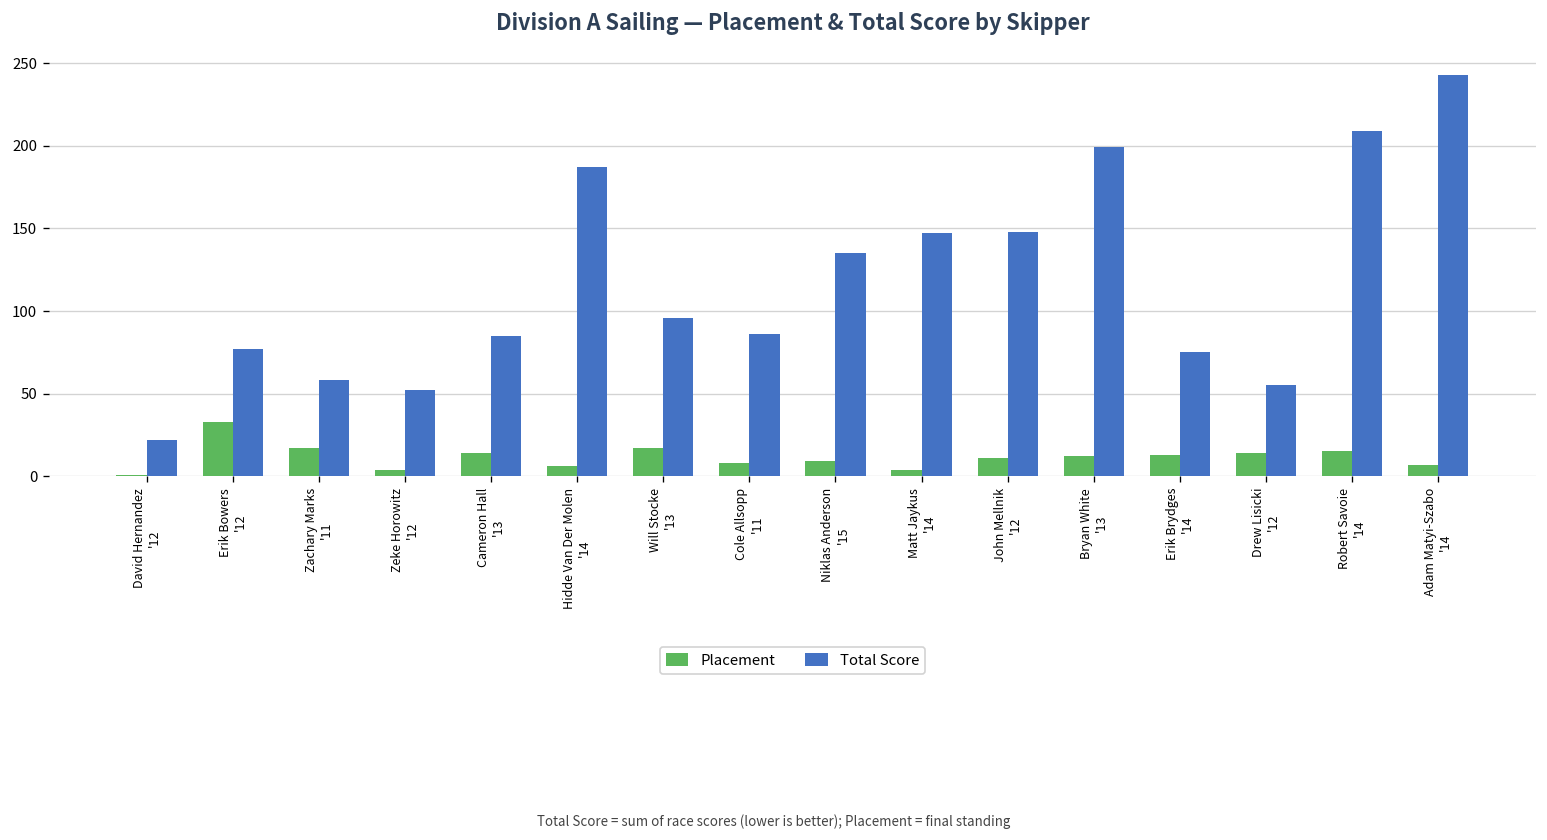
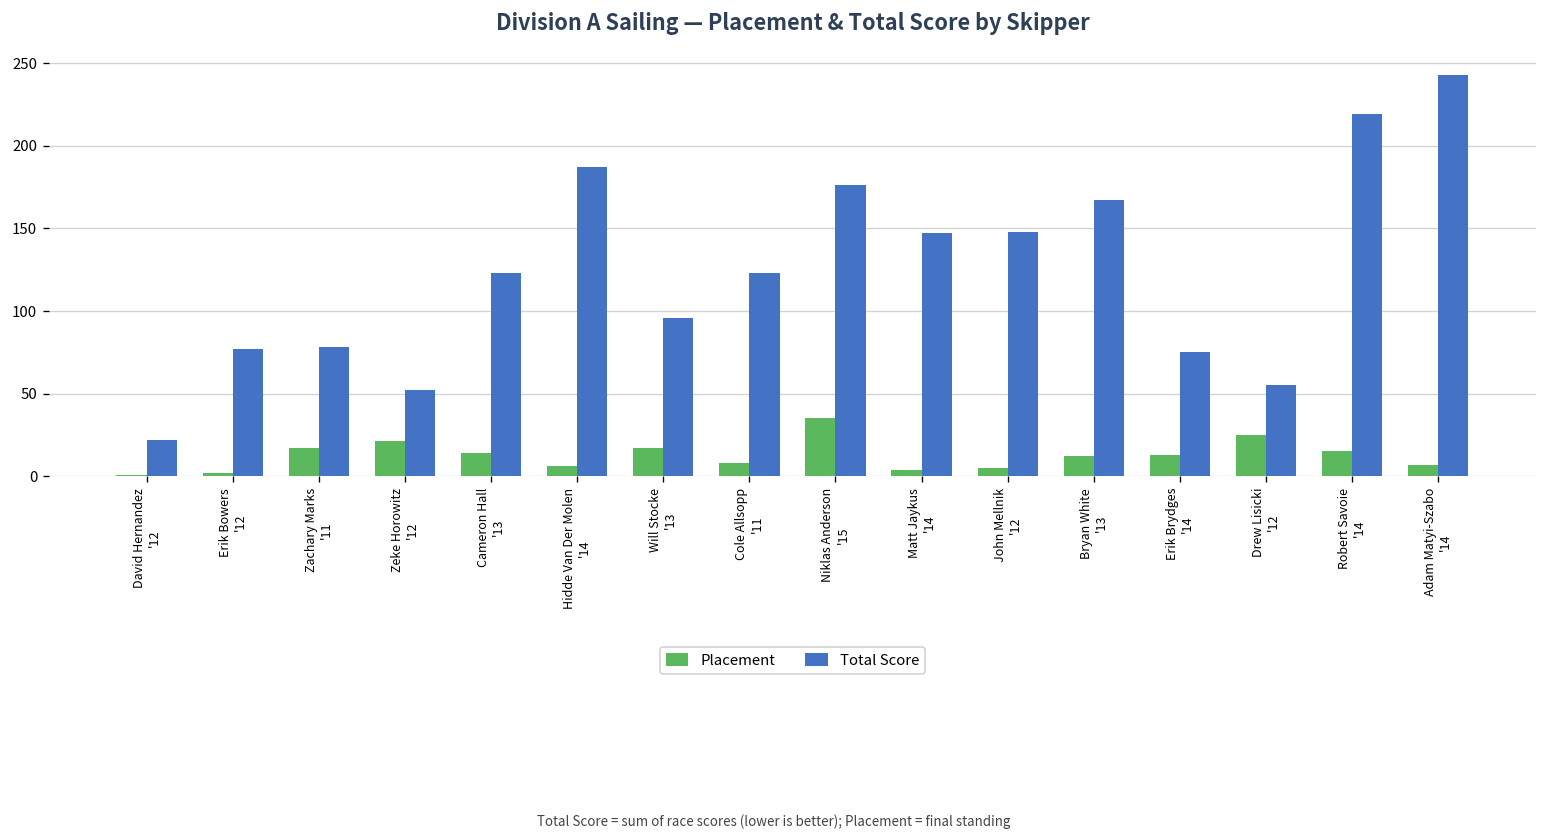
Placement, Erik Bowers '12: 33 -> 2
Total Score, Zachary Marks '11: 58 -> 78
Placement, Zeke Horowitz '12: 4 -> 21
Total Score, Cameron Hall '13: 85 -> 123
Total Score, Cole Allsopp '11: 86 -> 123
Placement, Niklas Anderson '15: 9 -> 35
Total Score, Niklas Anderson '15: 135 -> 176
Placement, John Mellnik '12: 11 -> 5
Total Score, Bryan White '13: 199 -> 167
Placement, Drew Lisicki '12: 14 -> 25
Total Score, Robert Savoie '14: 209 -> 219
